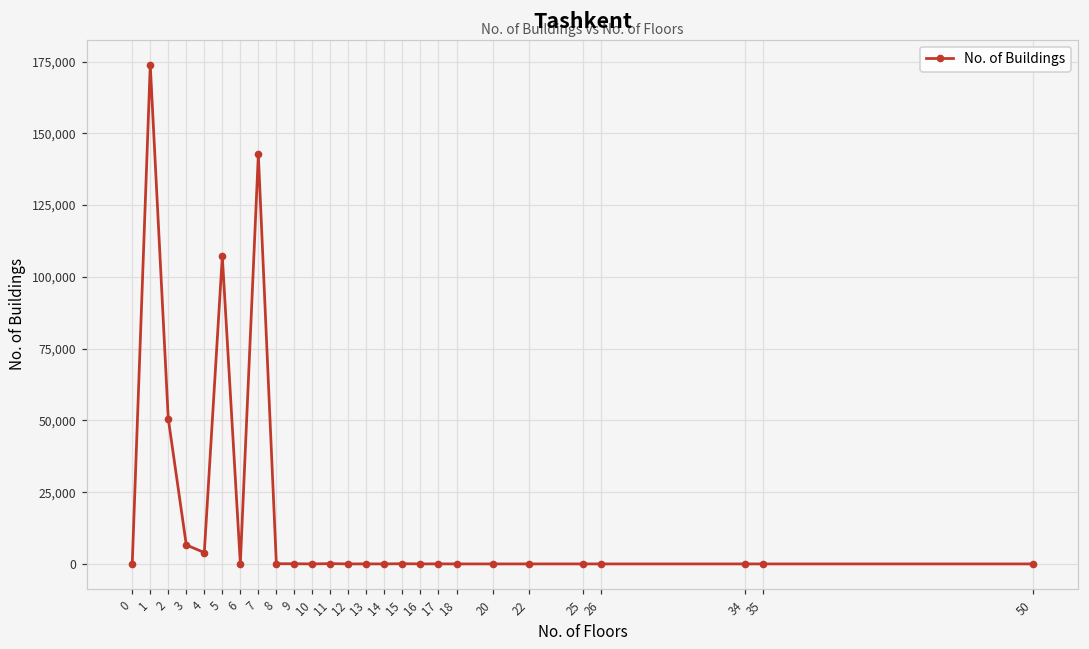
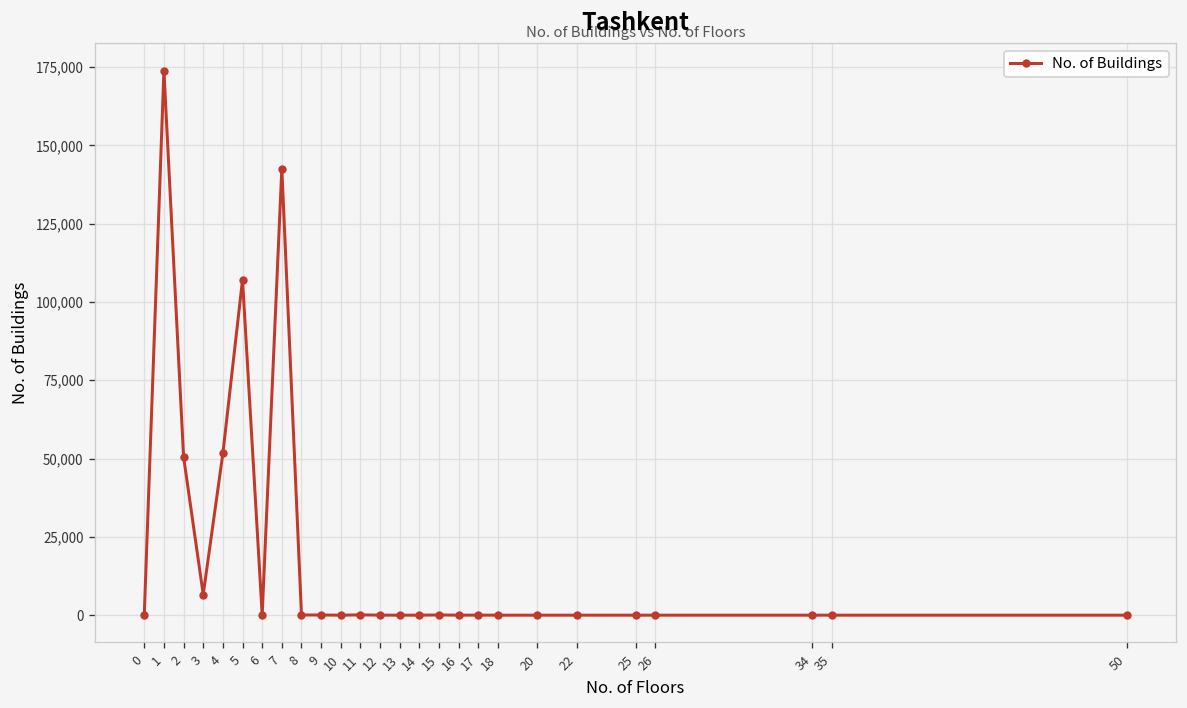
4: 4,000 -> 52,000
